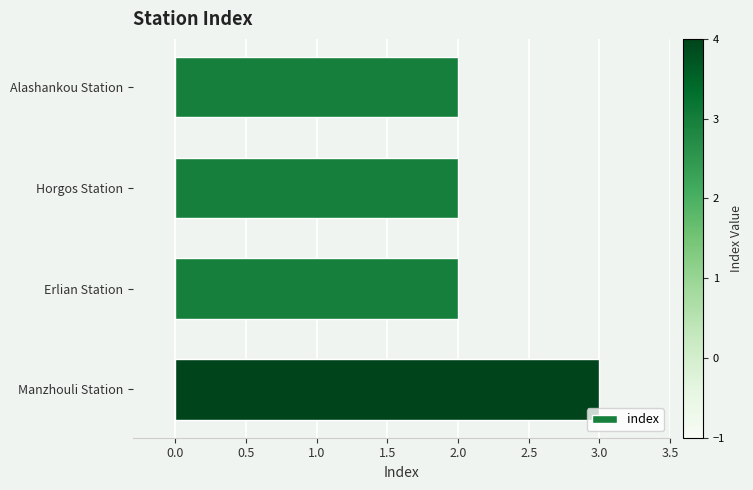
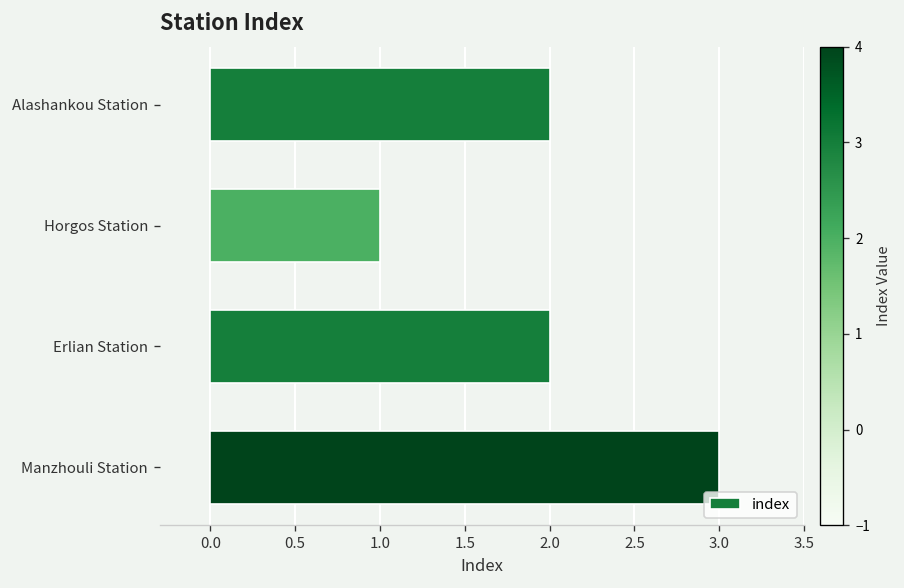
Horgos Station: 2 -> 1
